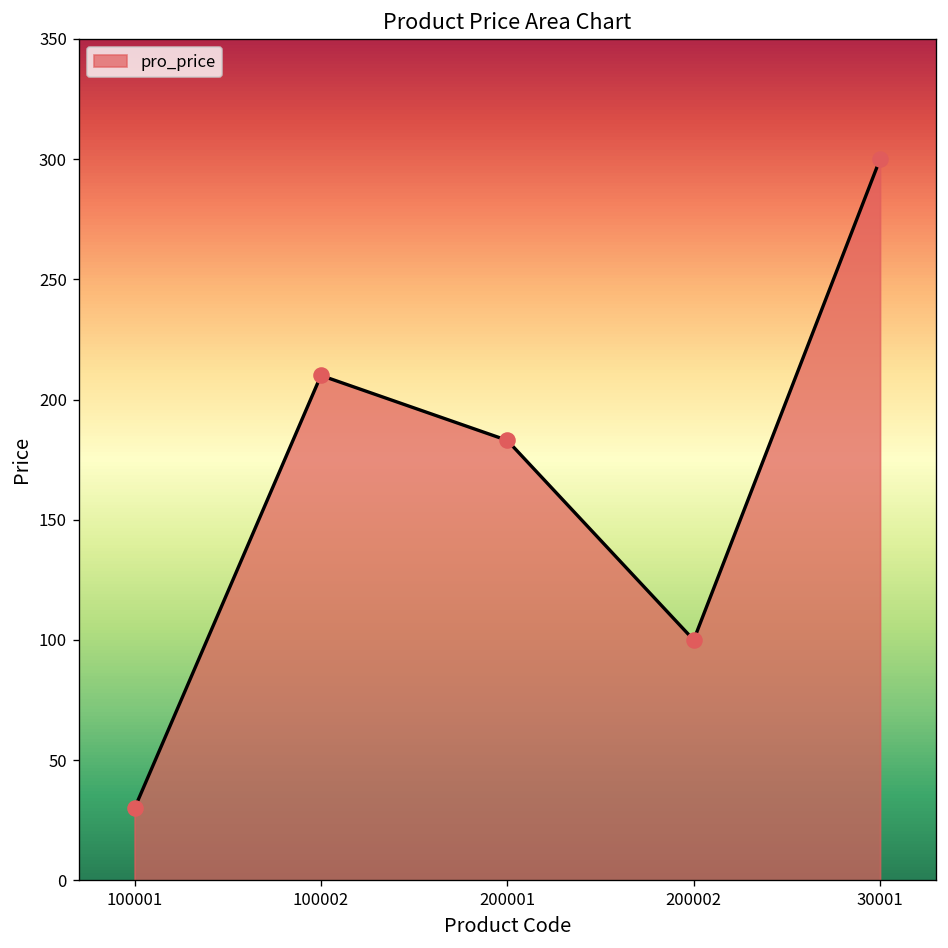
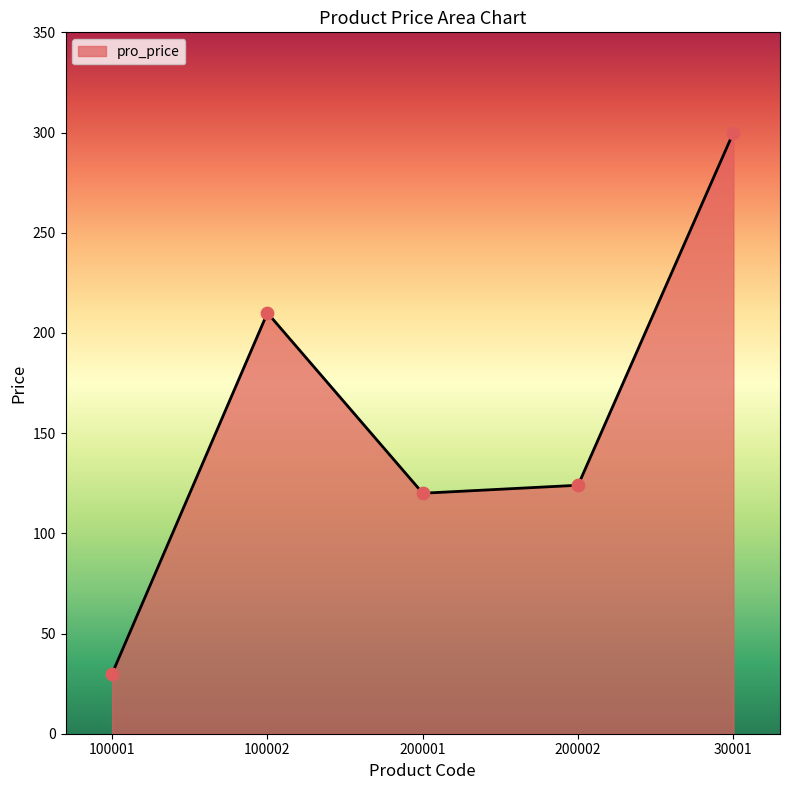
200001: 183 -> 120
200002: 100 -> 124
